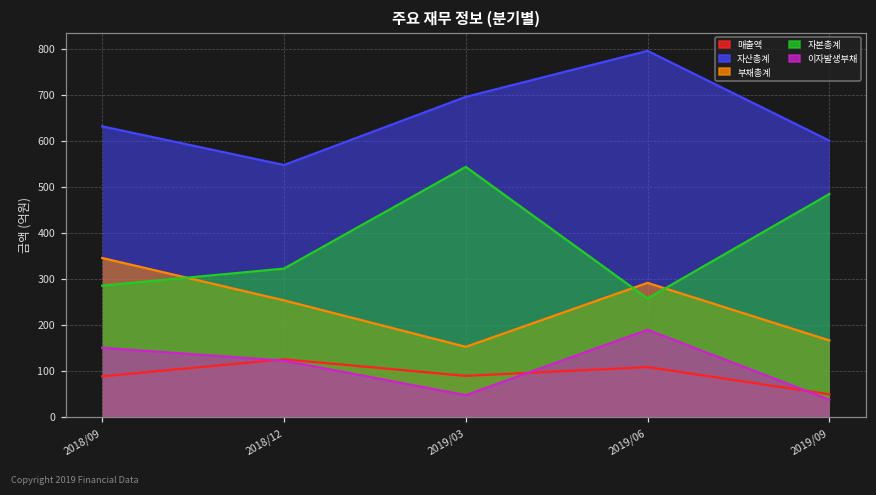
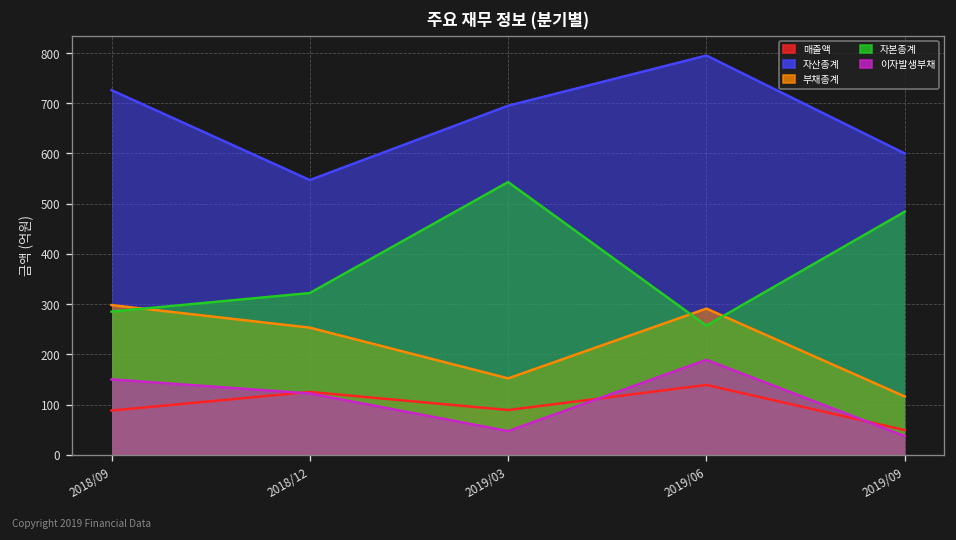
자산총계, 2018/09: 630 -> 730
부채총계, 2018/09: 350 -> 300
매출액, 2019/06: 110 -> 140
부채총계, 2019/09: 170 -> 120
